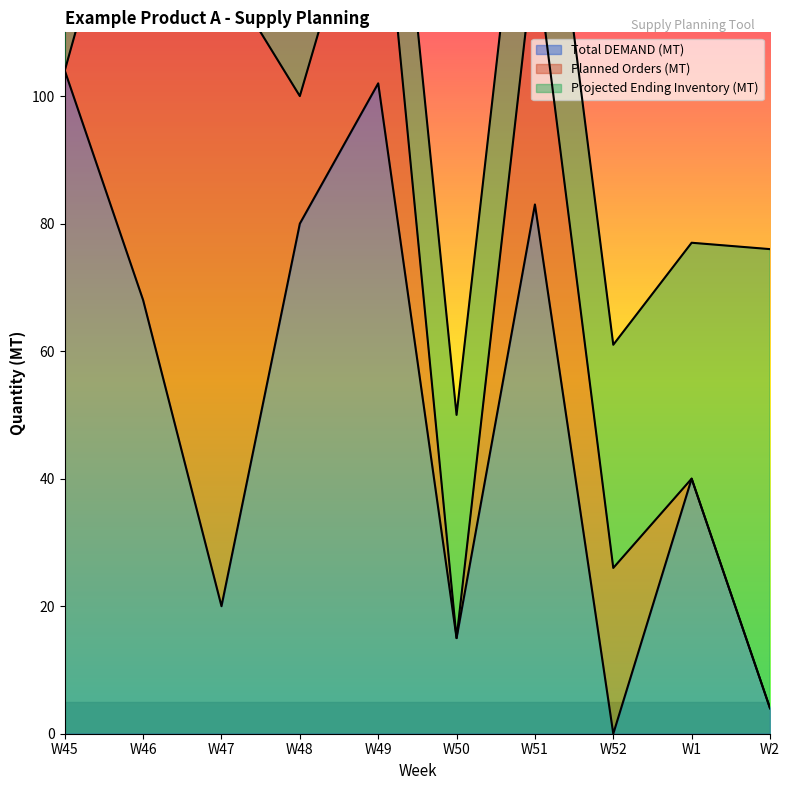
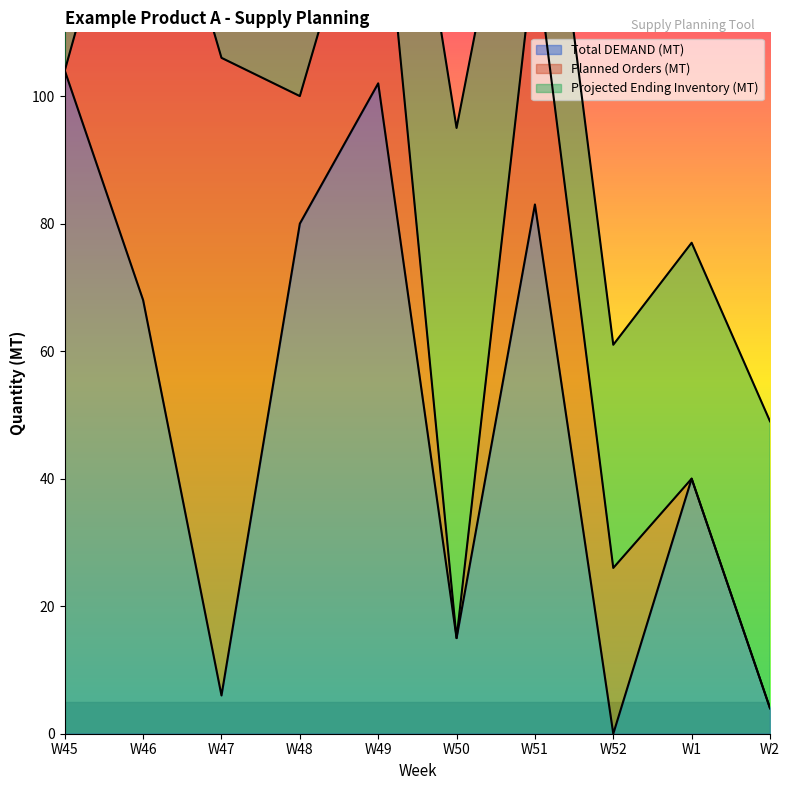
Total DEMAND (MT), W47: 20 -> 6
Projected Ending Inventory (MT), W50: 35 -> 80
Projected Ending Inventory (MT), W2: 72 -> 45
